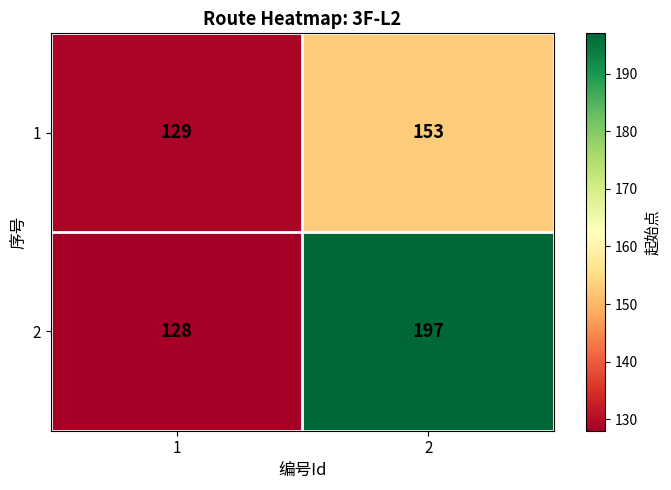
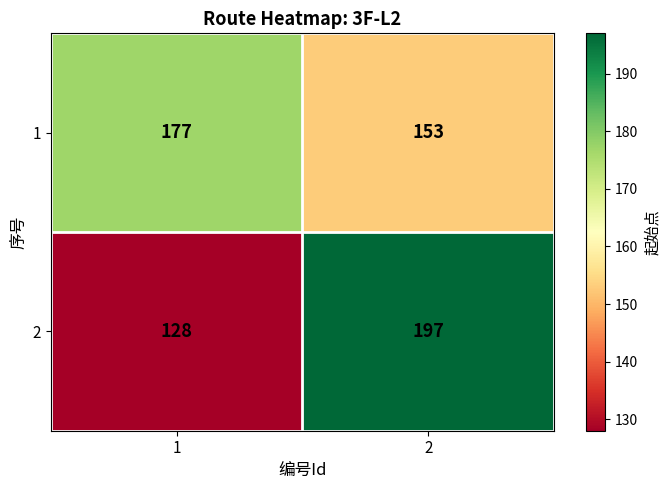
1, 1: 129 -> 177
